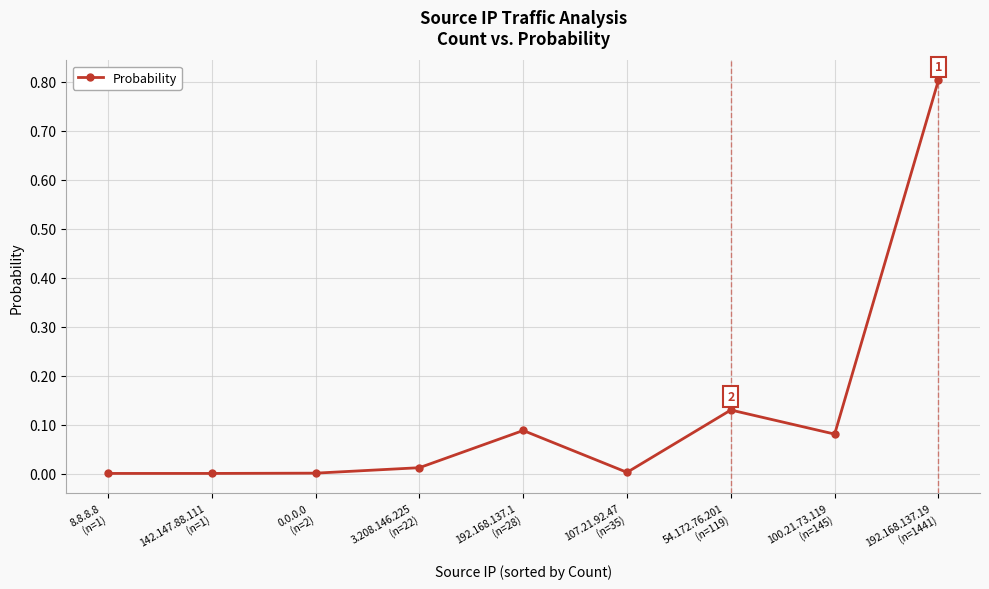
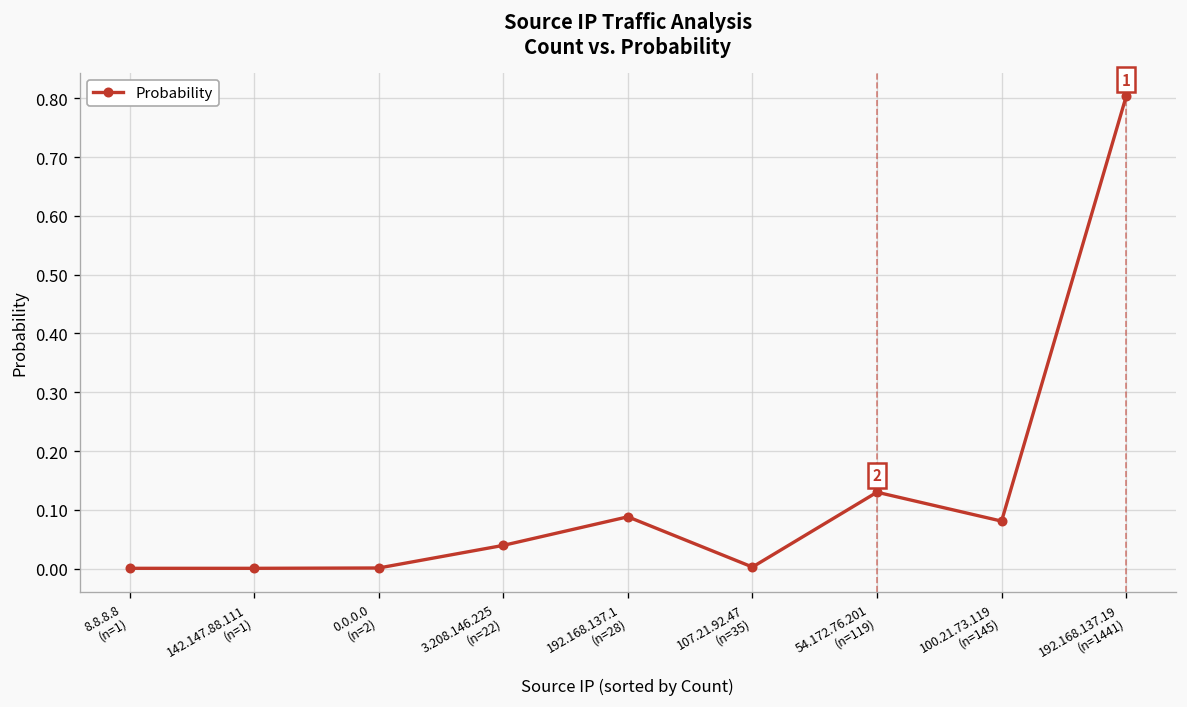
3.208.146.225 (n=22): 0.01 -> 0.04
